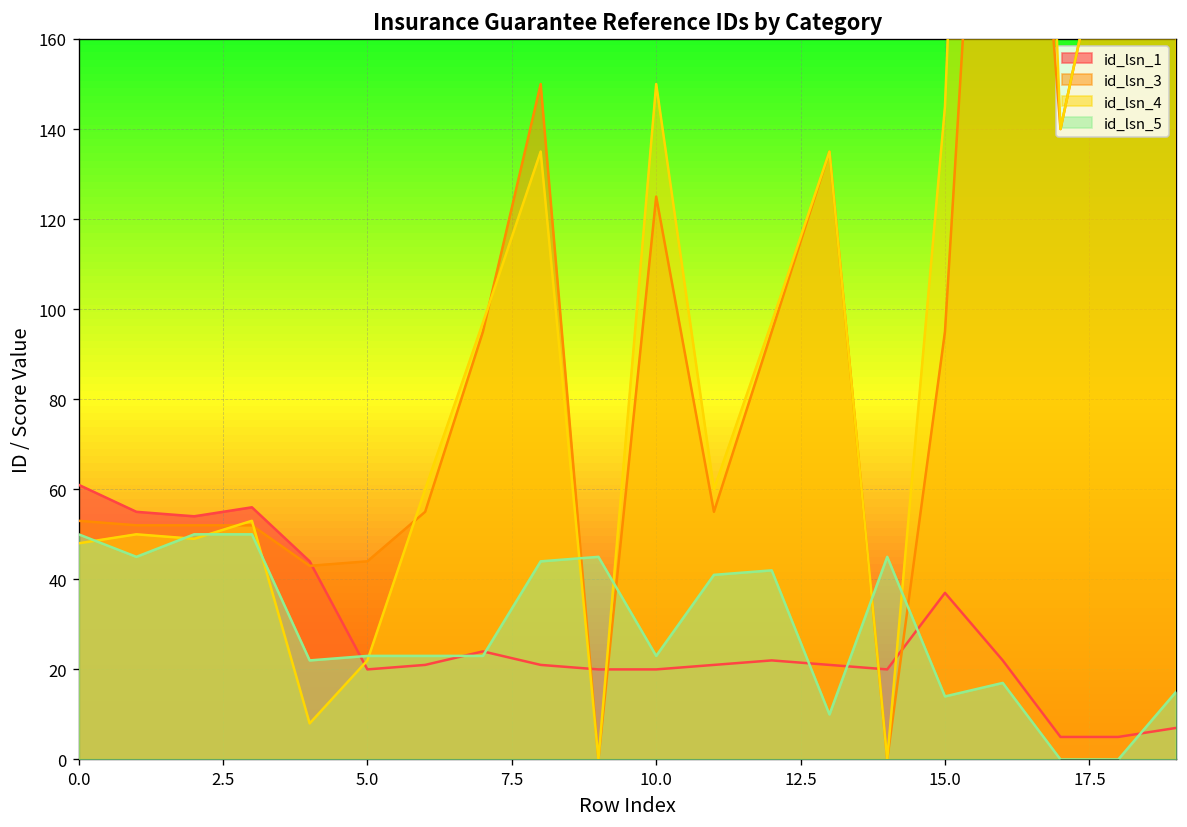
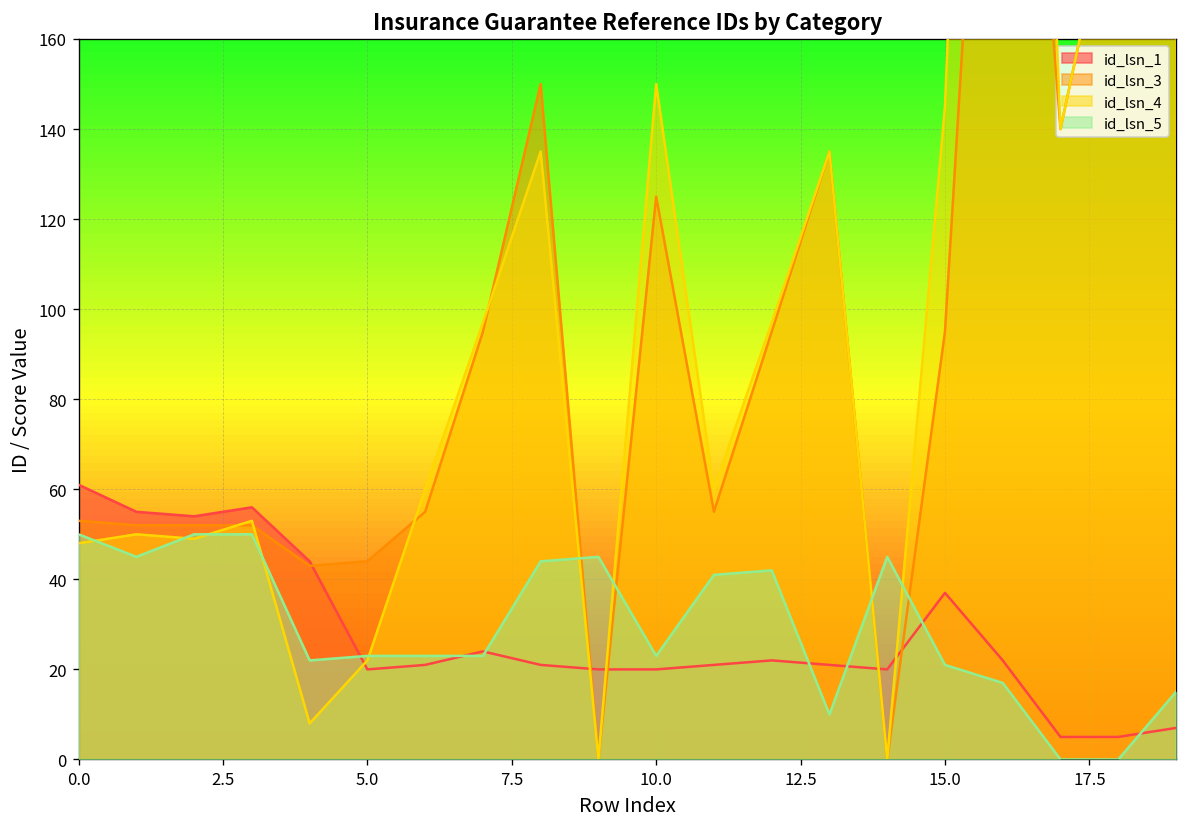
id_lsn_5, 15.0: 14 -> 21
